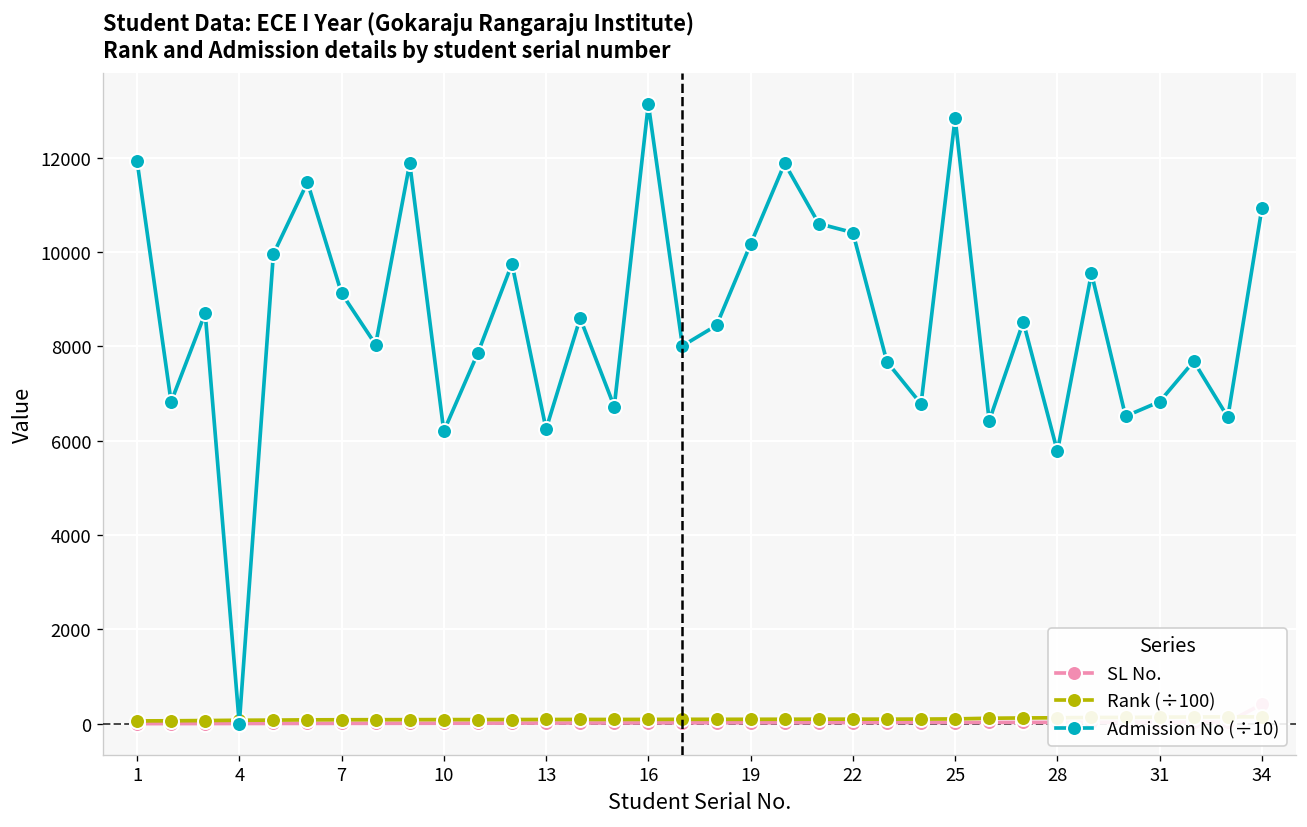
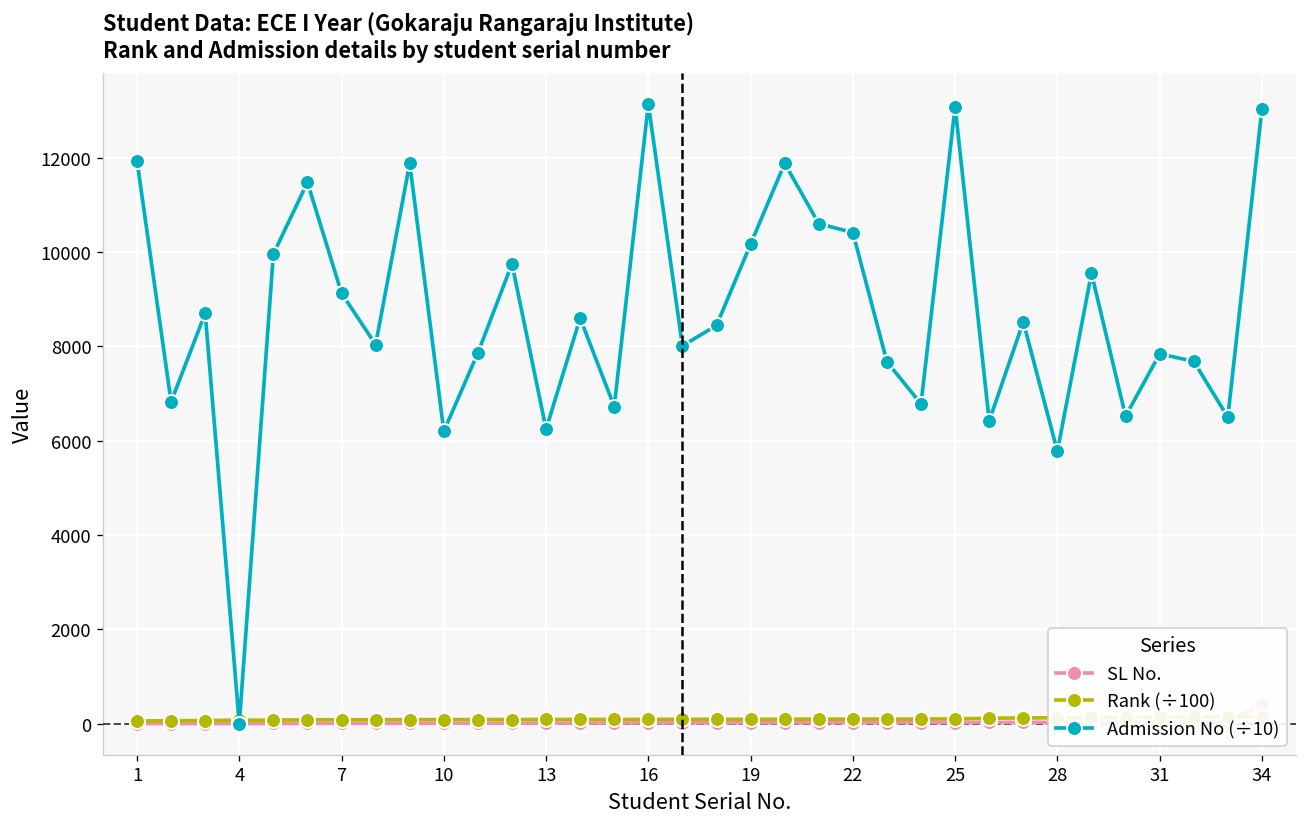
Admission No (÷10), 25: 12800 -> 13100
Admission No (÷10), 31: 6800 -> 7800
Admission No (÷10), 34: 10900 -> 13000
